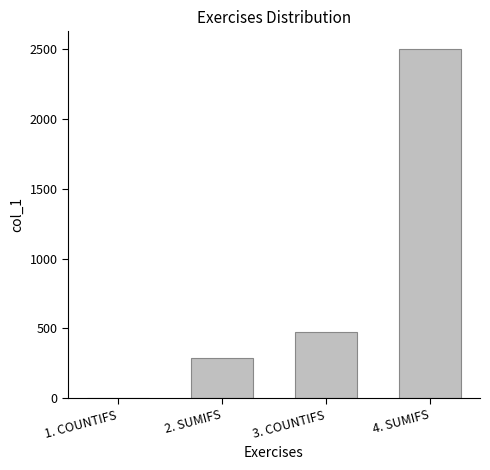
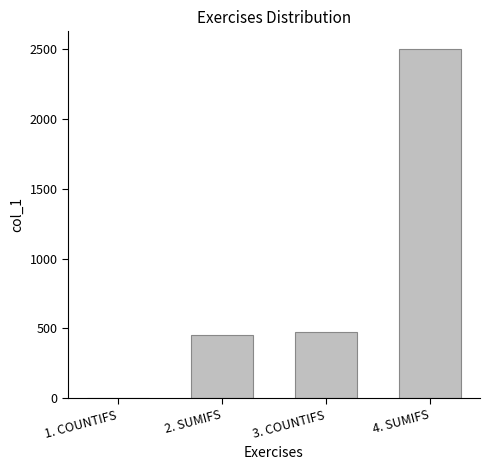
2. SUMIFS: 290 -> 460
